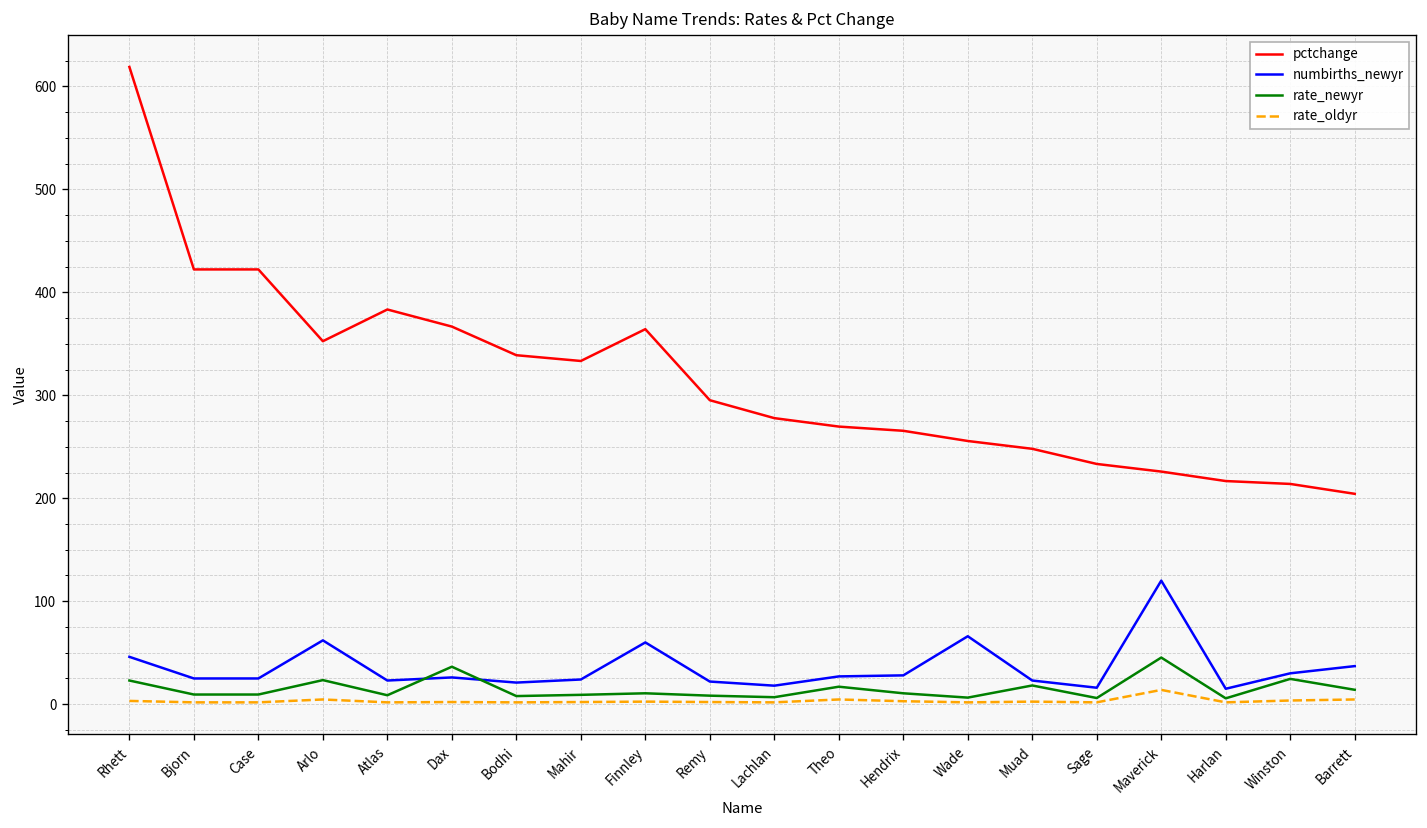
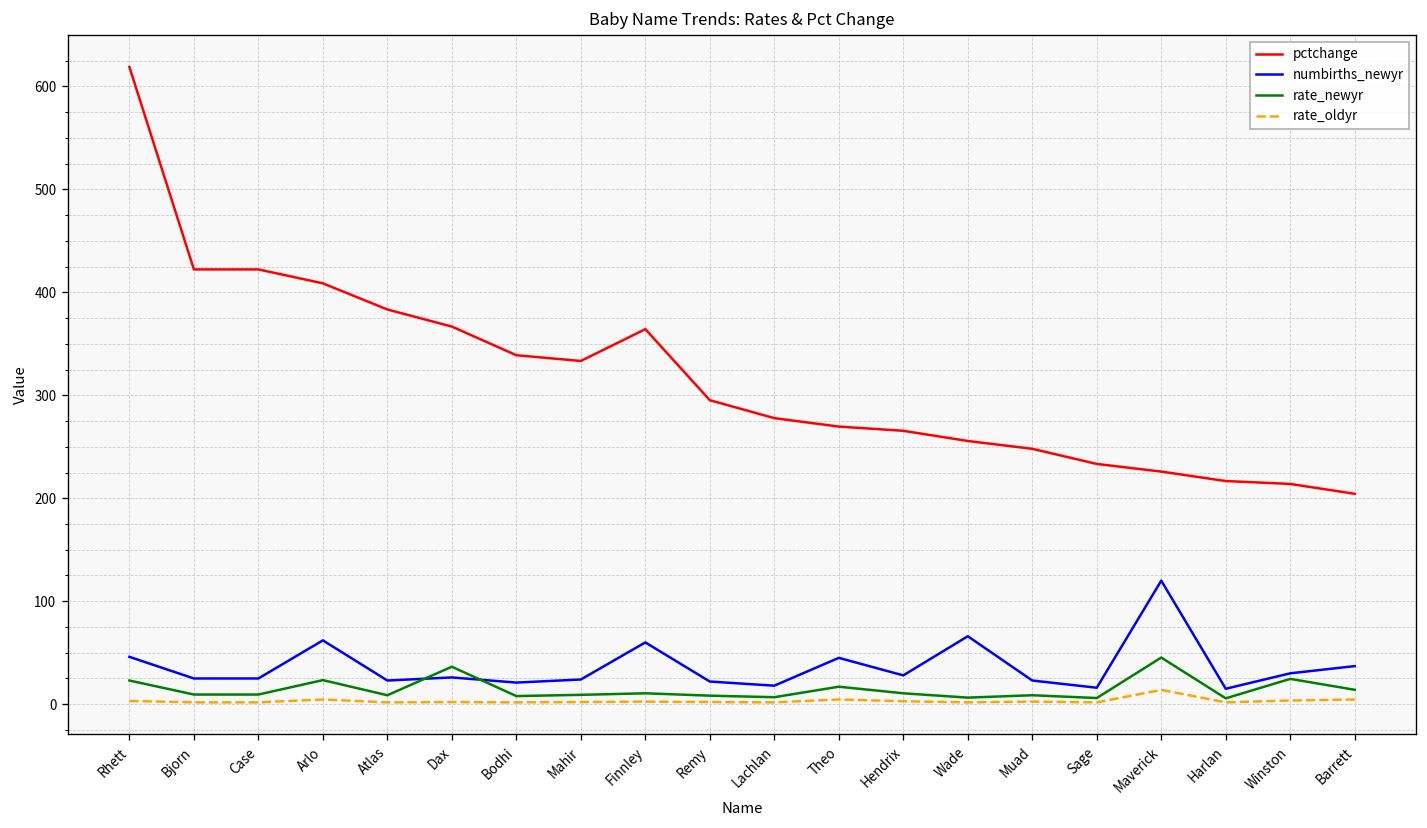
pctchange, Arlo: 350 -> 410
numbirths_newyr, Theo: 30 -> 50
rate_newyr, Muad: 20 -> 10
